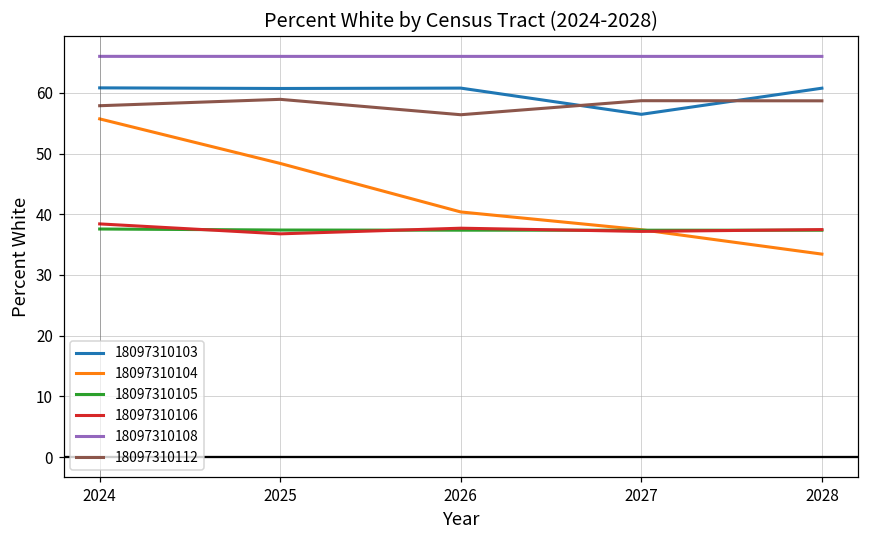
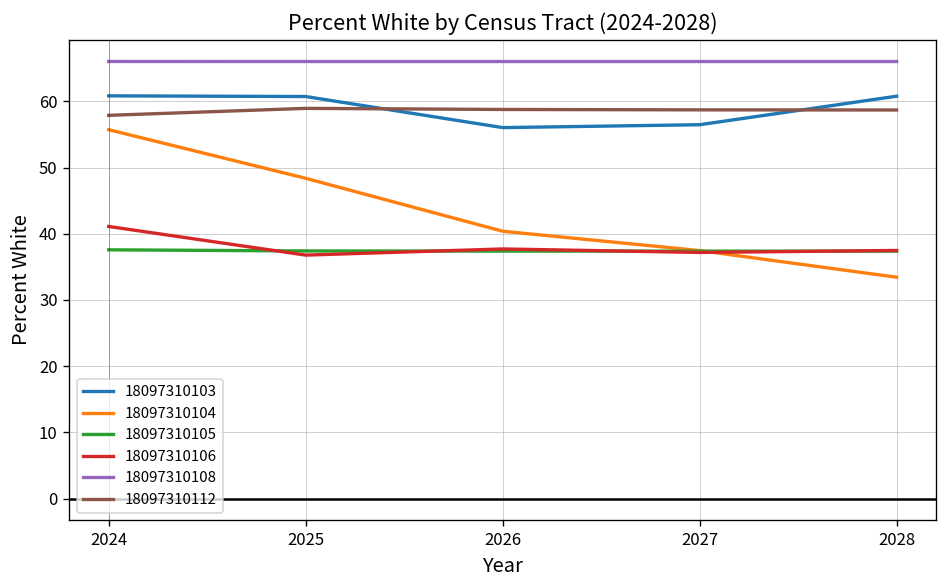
18097310106, 2024: 38 -> 41
18097310103, 2026: 61 -> 56
18097310112, 2026: 56 -> 59
